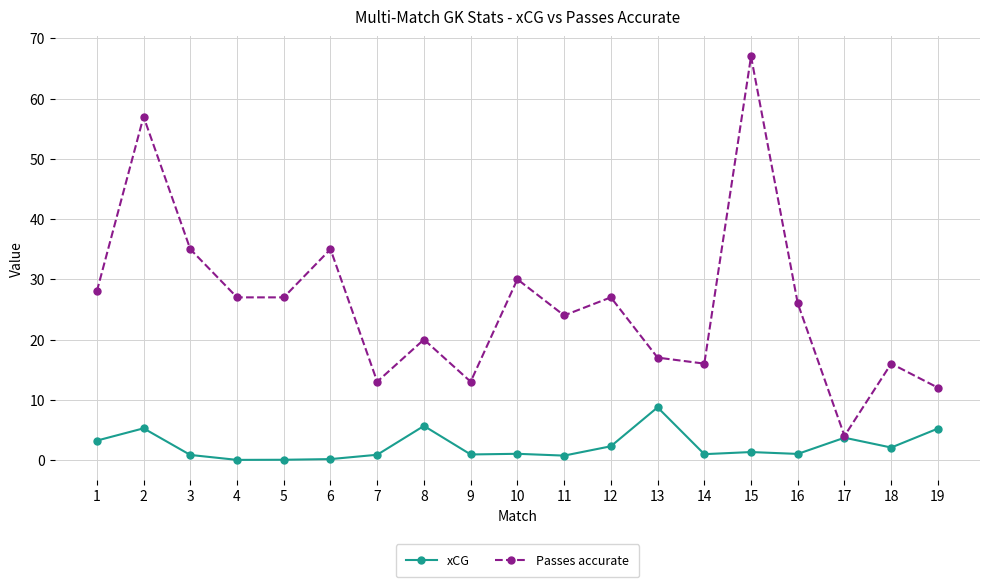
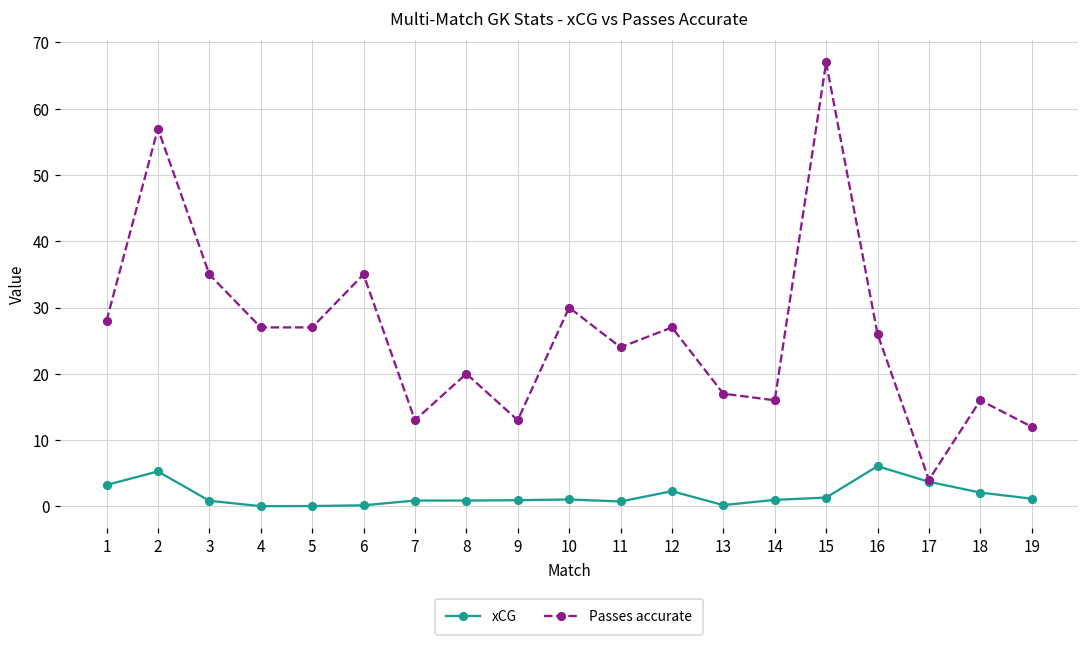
xCG, 8: 6 -> 1
xCG, 13: 9 -> 0
xCG, 16: 1 -> 6
xCG, 19: 5 -> 1
